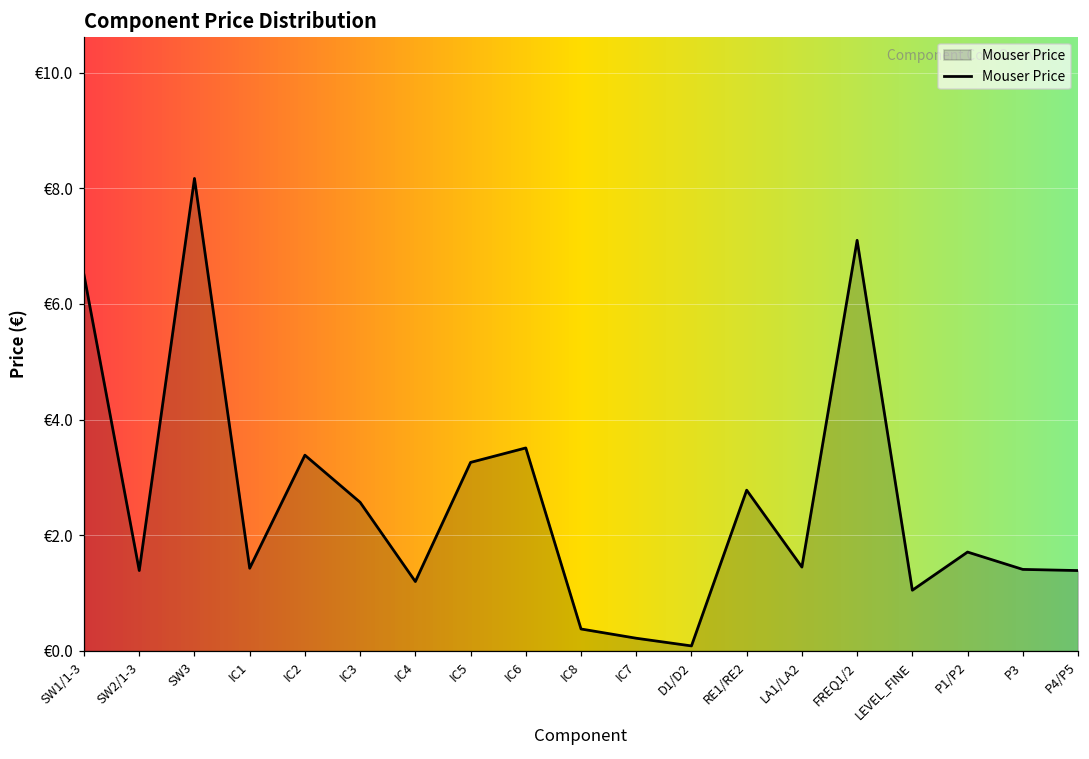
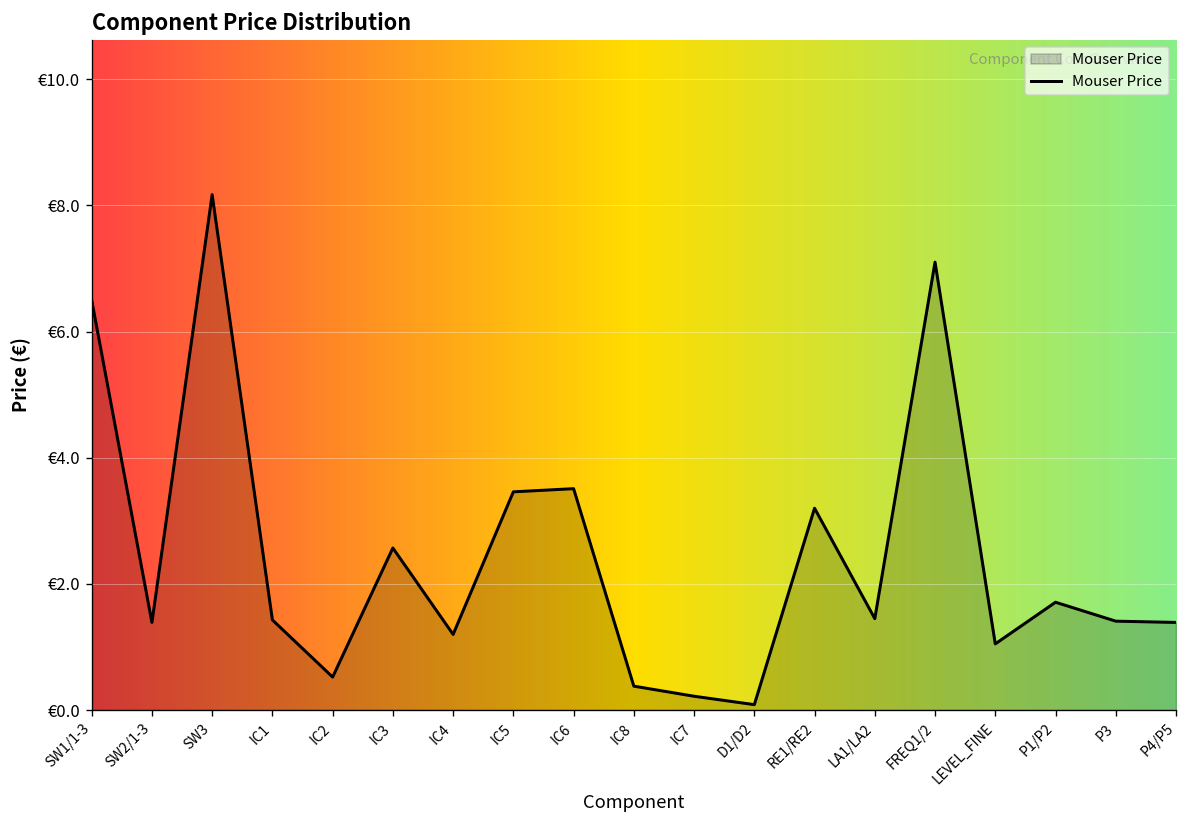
IC2: €3.4 -> €0.5
IC5: €3.3 -> €3.5
RE1/RE2: €2.8 -> €3.2
